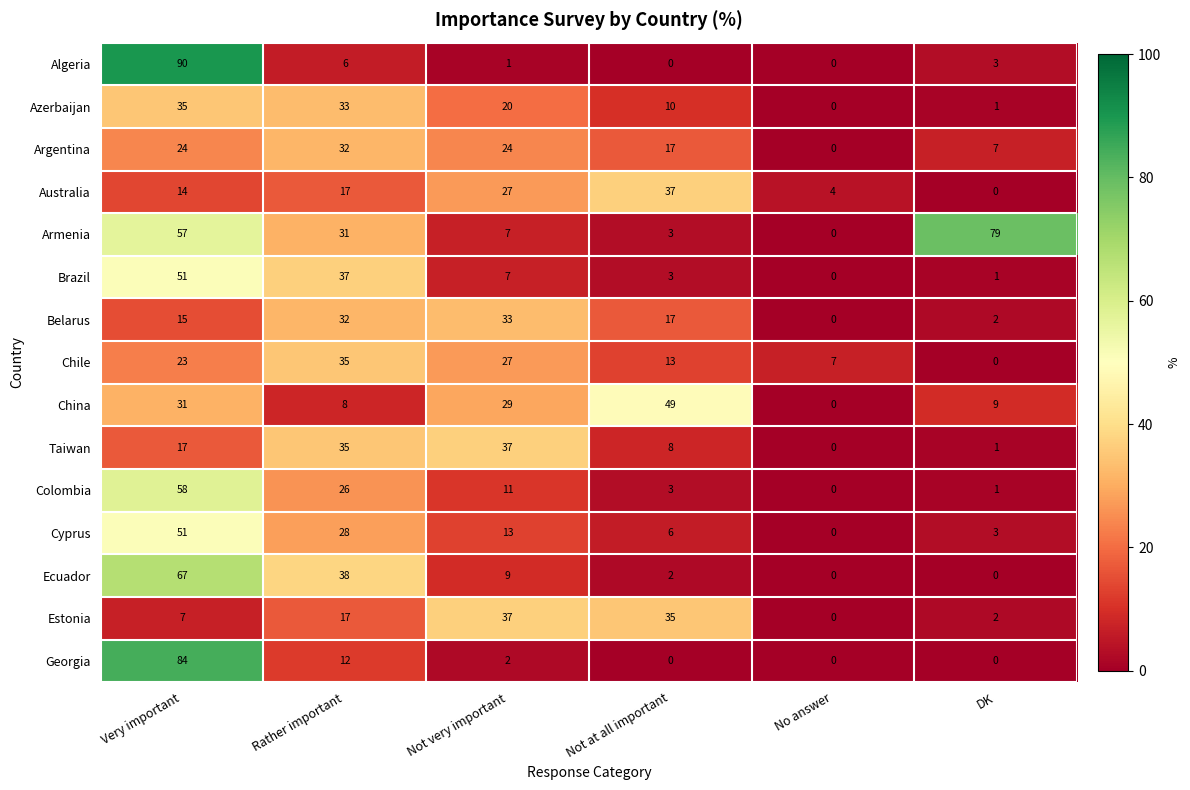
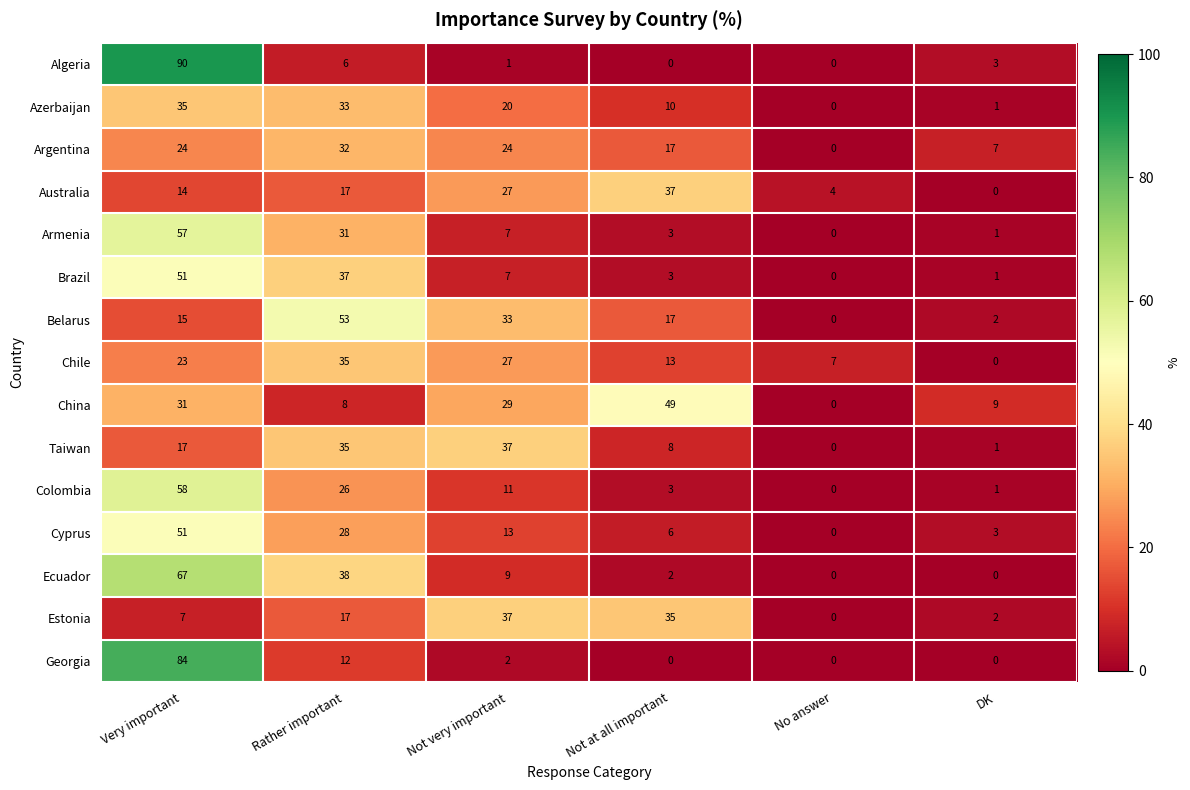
Armenia, DK: 79 -> 1
Belarus, Rather important: 32 -> 53
